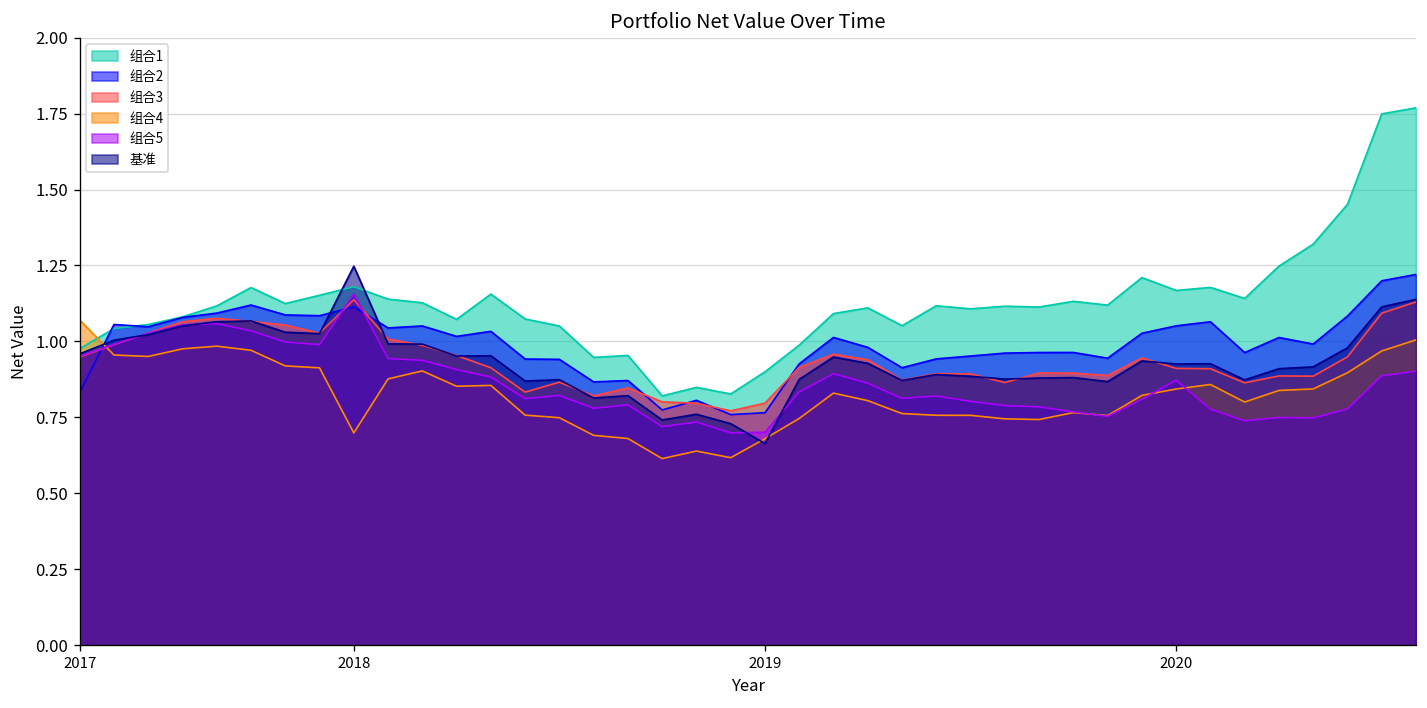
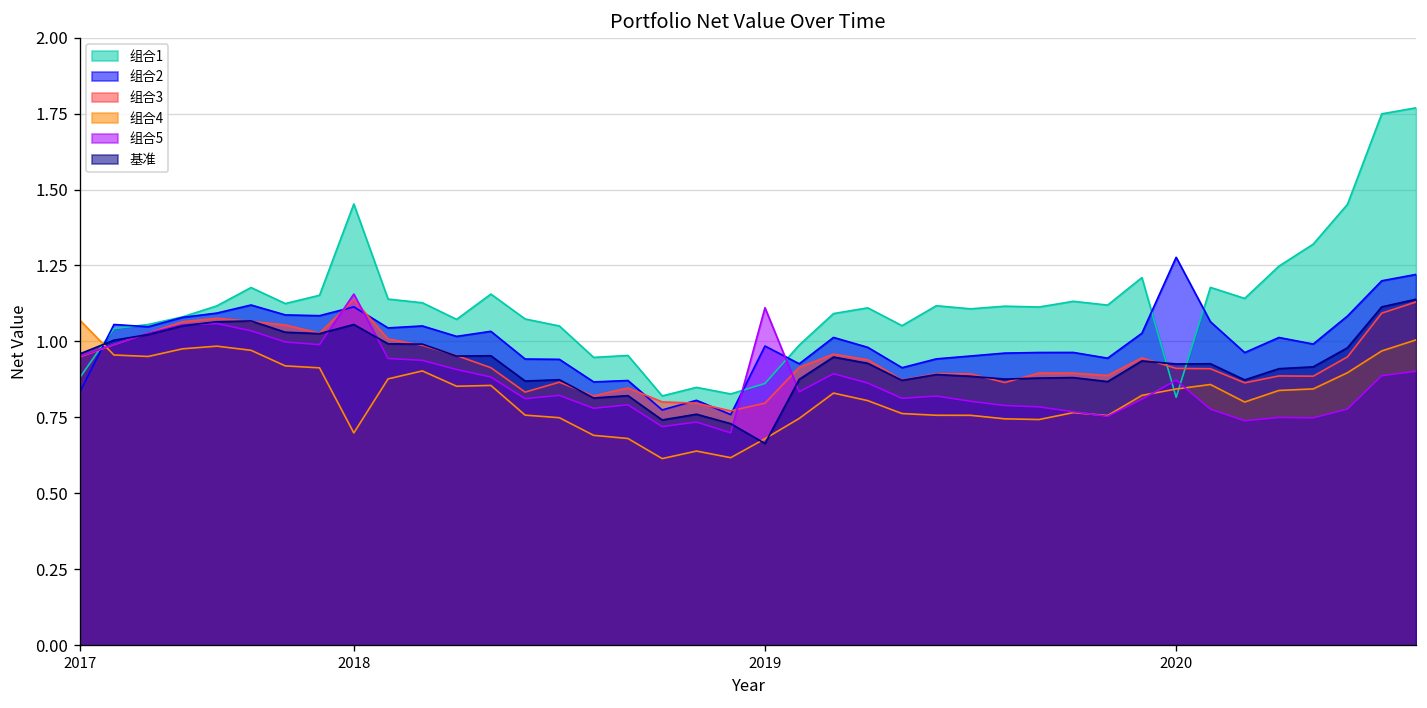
组合1, 2017: 0.98 -> 0.88
组合1, 2018: 1.18 -> 1.45
基准, 2018: 1.25 -> 1.06
组合1, 2019: 0.90 -> 0.86
组合2, 2019: 0.77 -> 0.98
组合5, 2019: 0.70 -> 1.11
组合1, 2020: 1.17 -> 0.82
组合2, 2020: 1.05 -> 1.28
